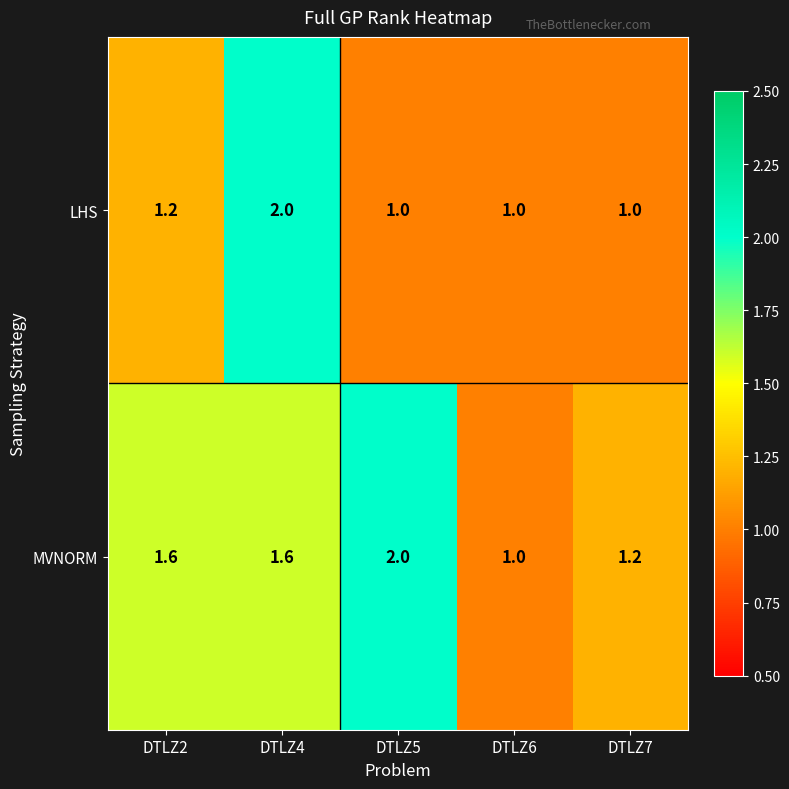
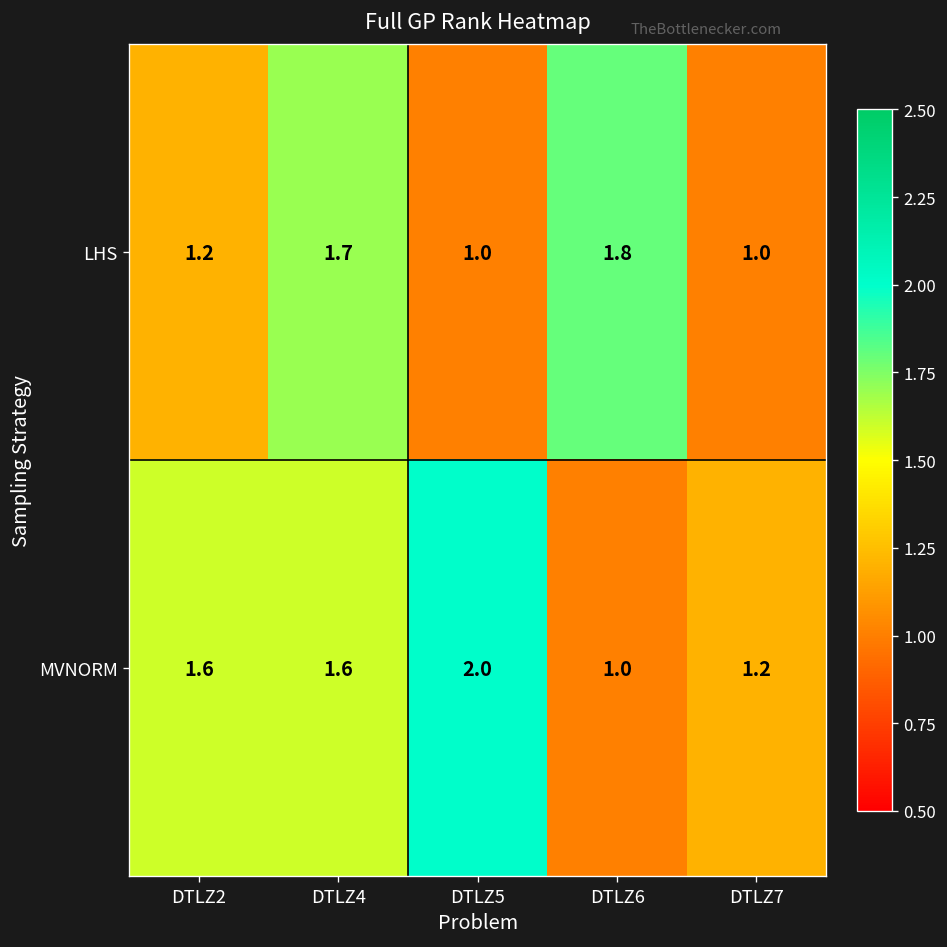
LHS, DTLZ4: 2.0 -> 1.7
LHS, DTLZ6: 1.0 -> 1.8
